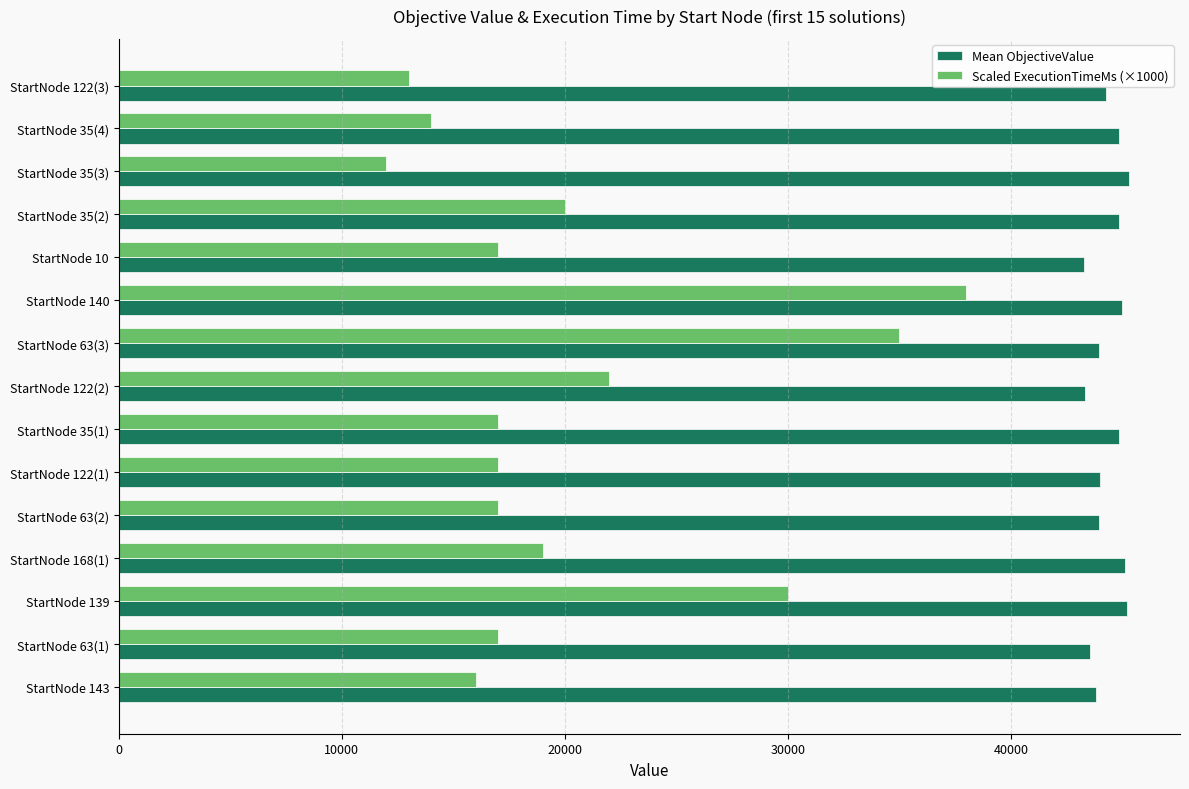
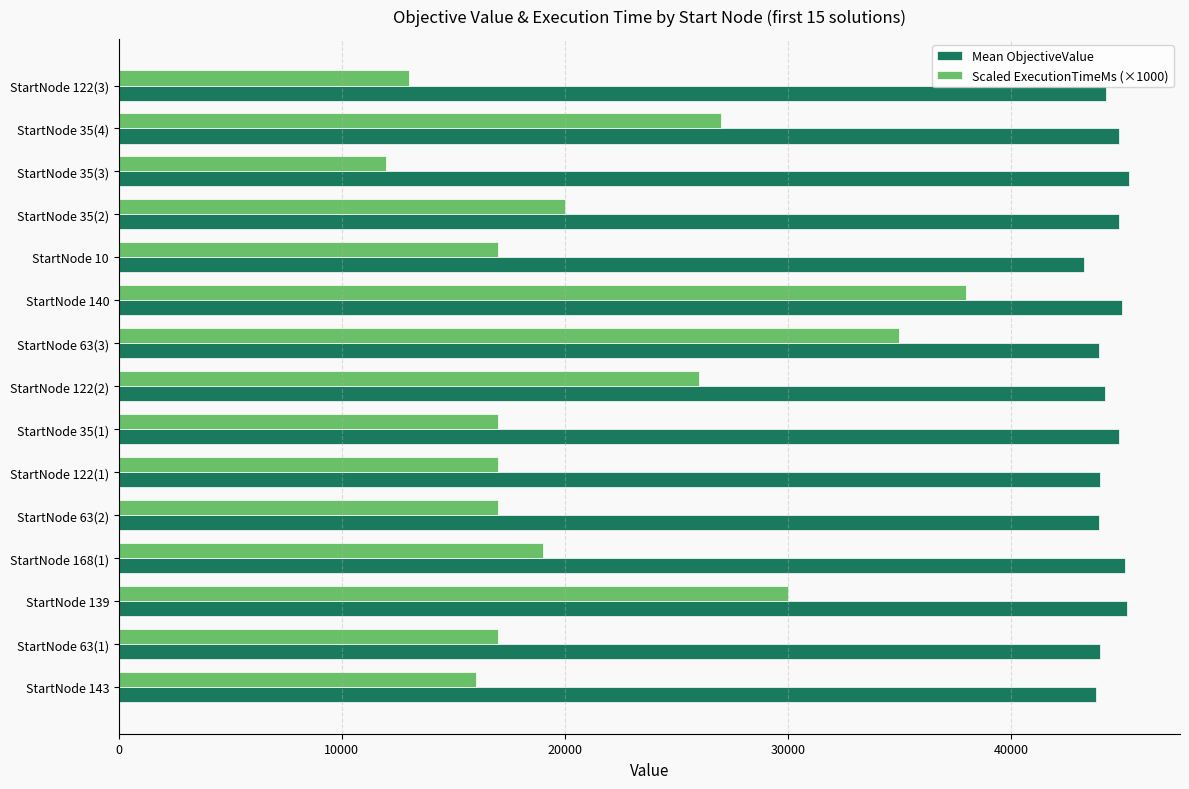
Scaled ExecutionTimeMs (×1000), StartNode 35(4): 14000 -> 27000
Scaled ExecutionTimeMs (×1000), StartNode 122(2): 22000 -> 26000
Mean ObjectiveValue, StartNode 122(2): 43300 -> 44200
Mean ObjectiveValue, StartNode 63(1): 43600 -> 44000
